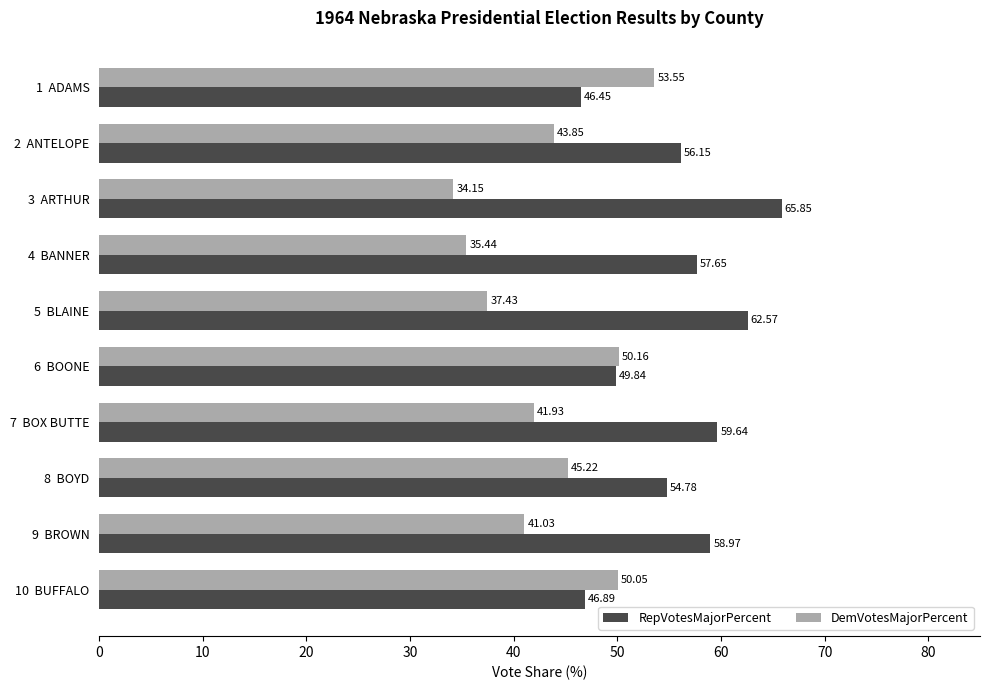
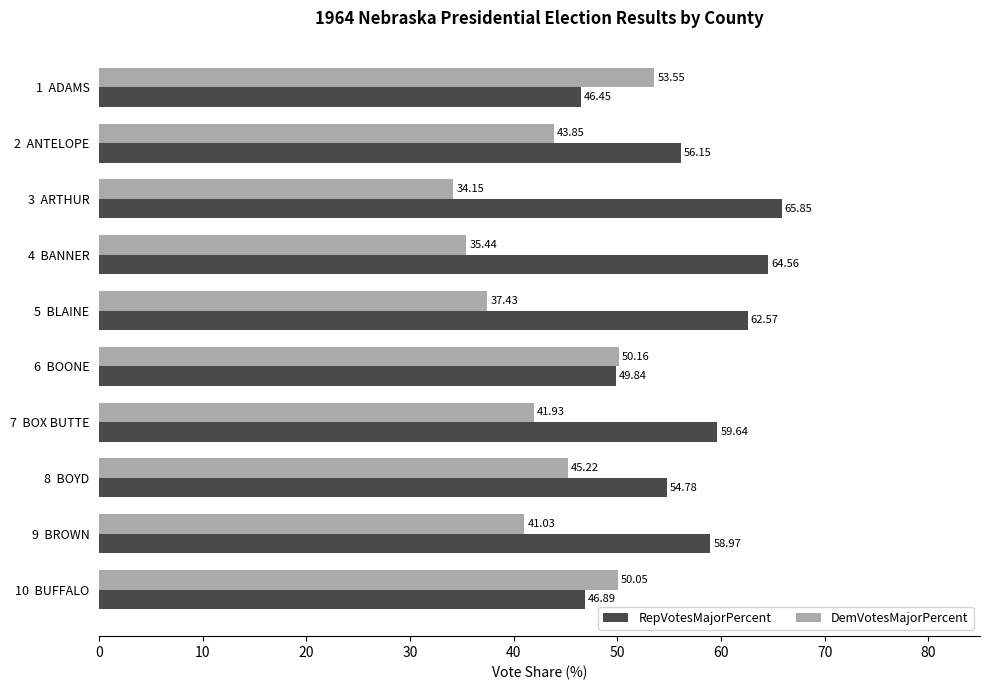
RepVotesMajorPercent, 4 BANNER: 57.65 -> 64.56
